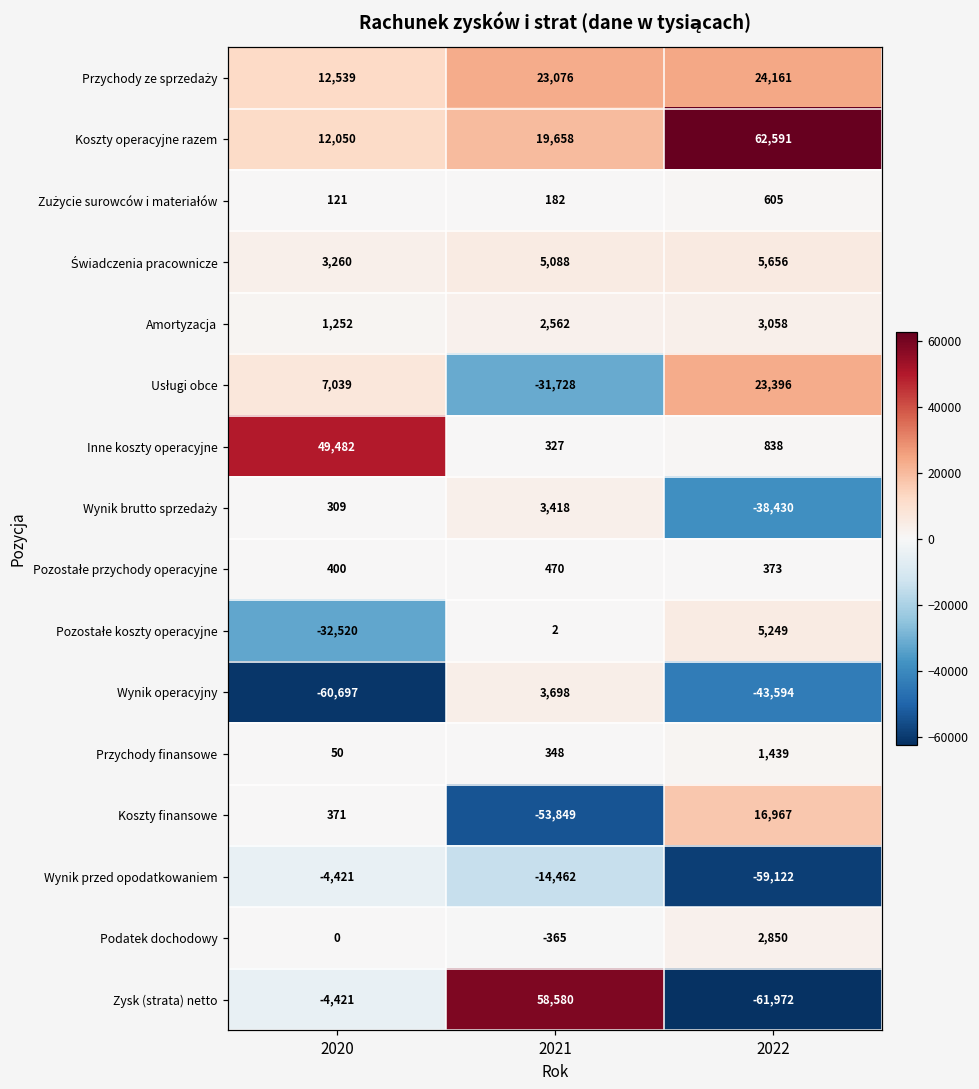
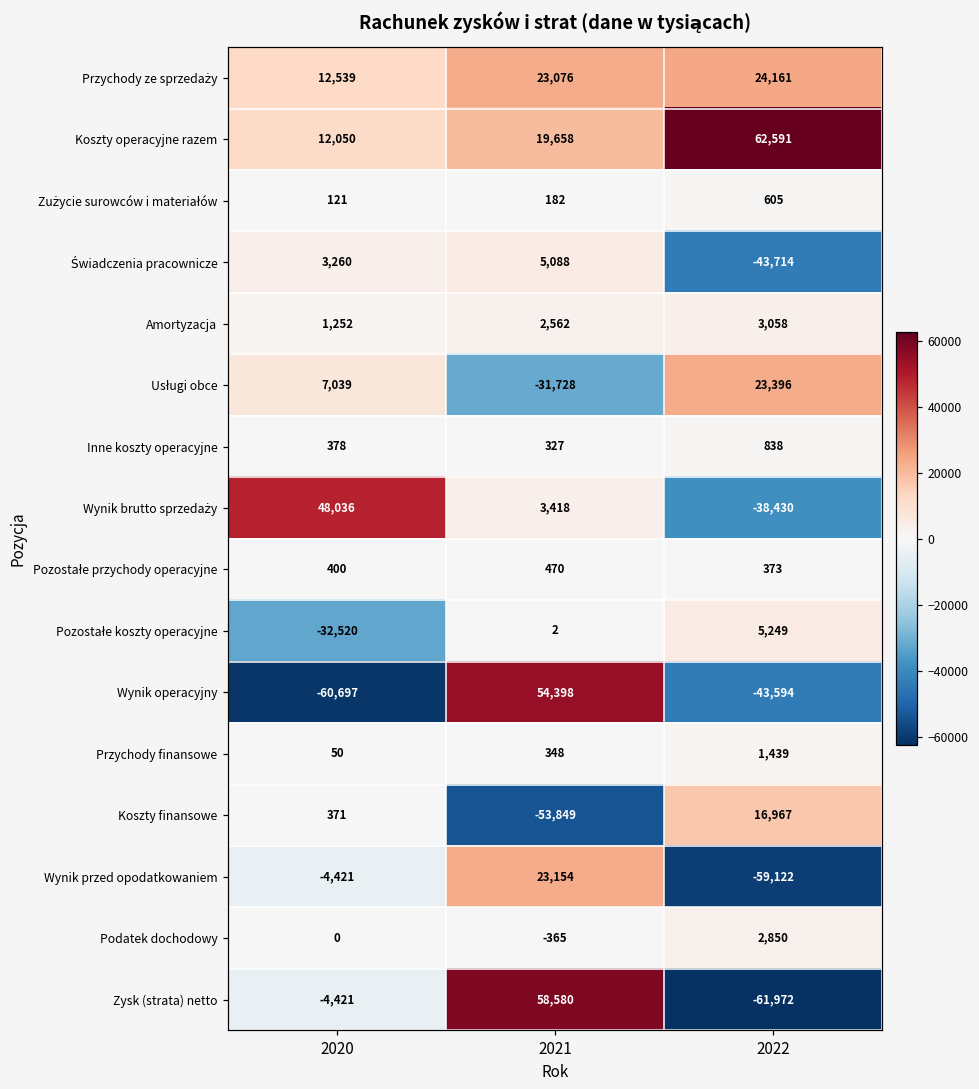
Świadczenia pracownicze, 2022: 5,656 -> -43,714
Inne koszty operacyjne, 2020: 49,482 -> 378
Wynik brutto sprzedaży, 2020: 309 -> 48,036
Wynik operacyjny, 2021: 3,698 -> 54,398
Wynik przed opodatkowaniem, 2021: -14,462 -> 23,154
